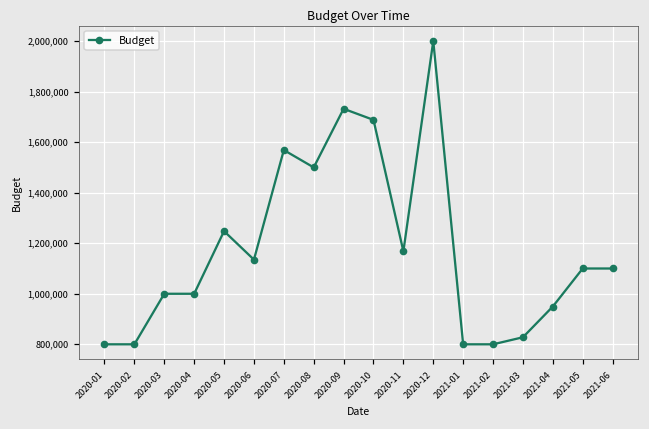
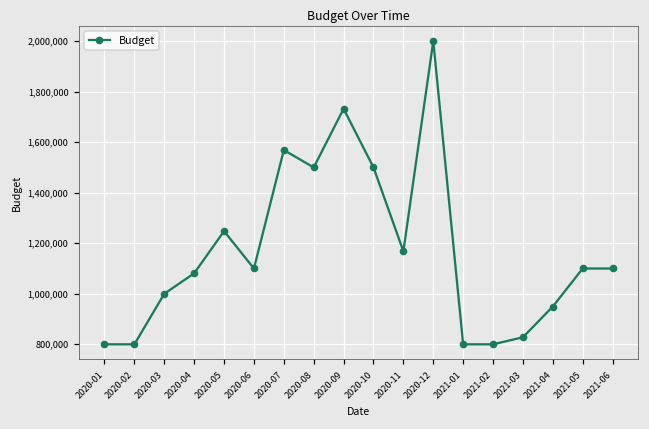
2020-04: 1,000,000 -> 1,080,000
2020-06: 1,140,000 -> 1,100,000
2020-10: 1,690,000 -> 1,500,000
